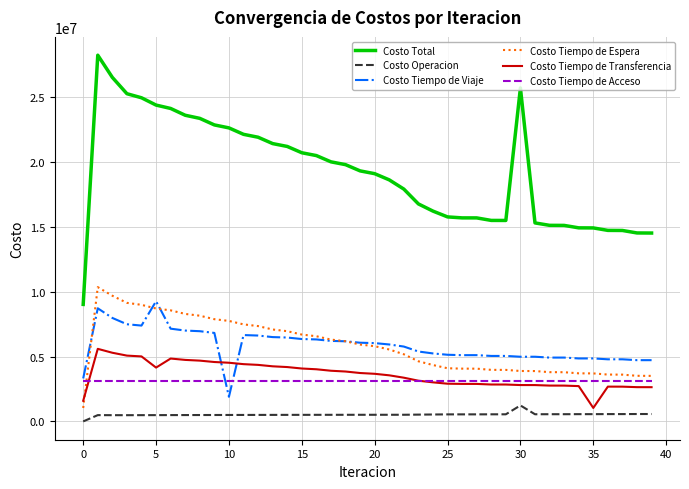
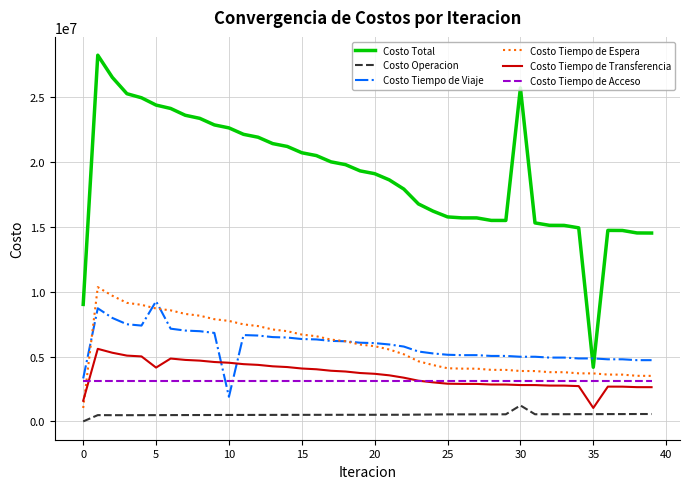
Costo Total, 35: 14900000 -> 4200000
